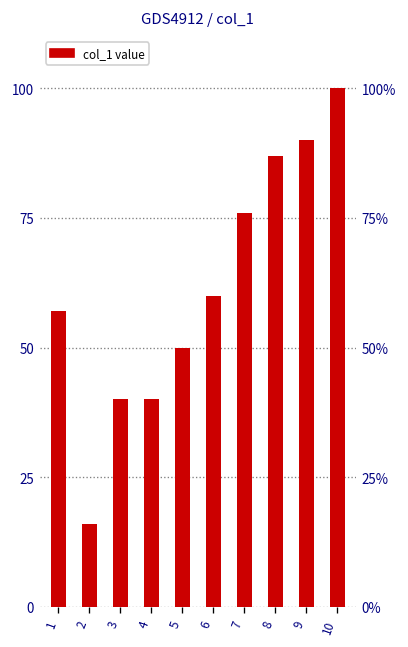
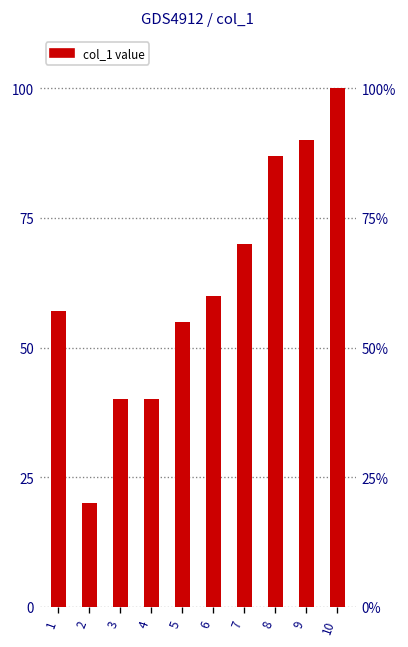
2: 16 -> 20
5: 50 -> 55
7: 76 -> 70
